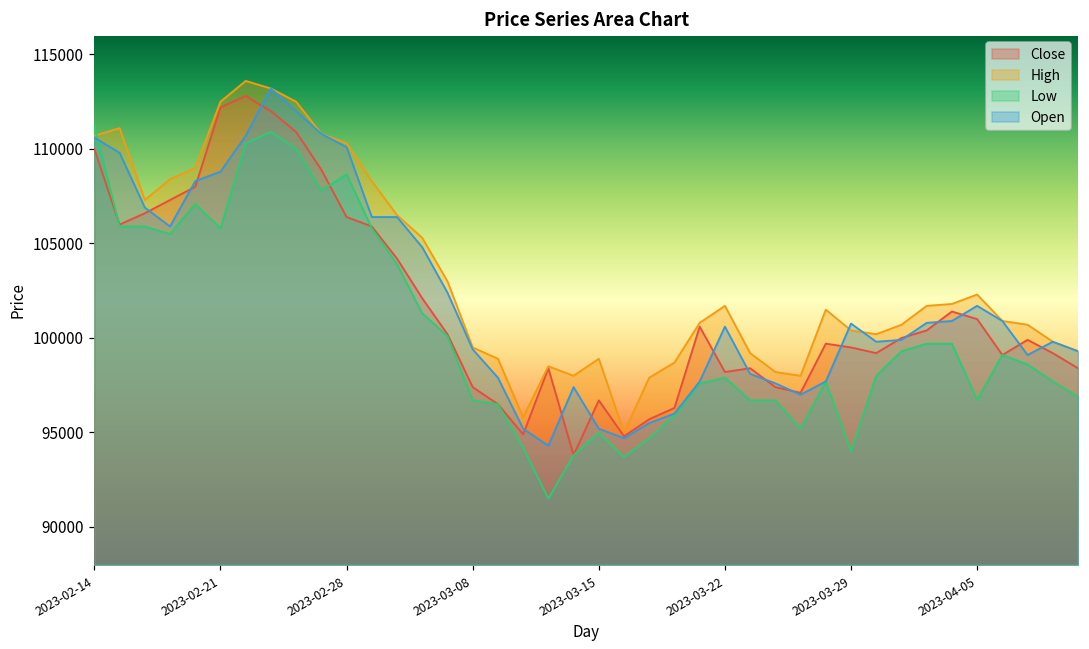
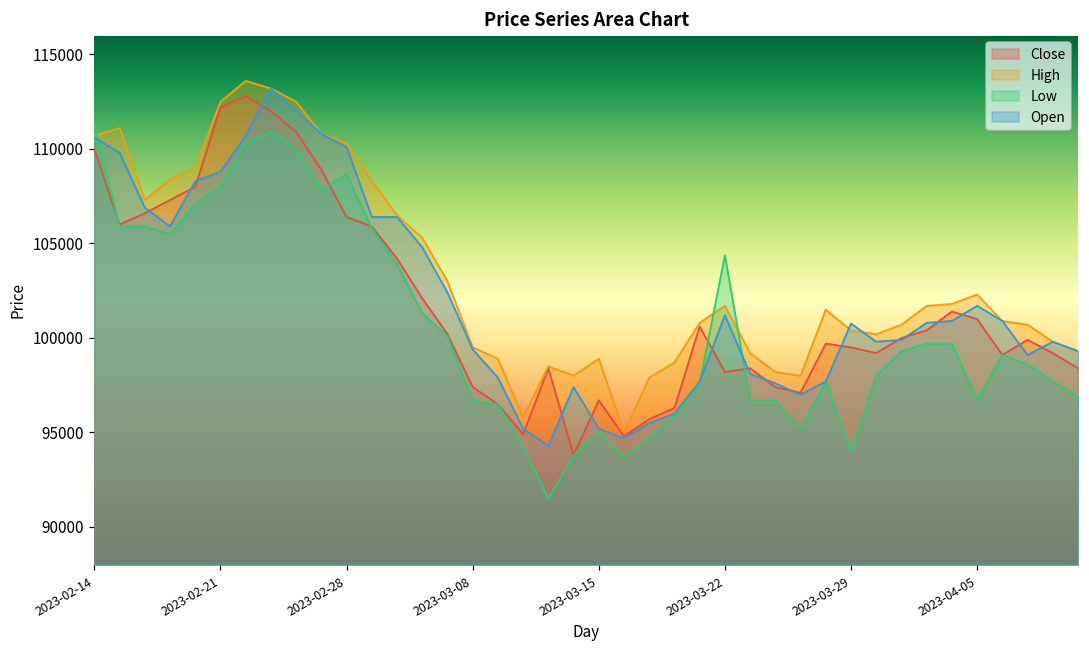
Low, 2023-02-21: 105800 -> 108000
Low, 2023-03-22: 97900 -> 104400
Open, 2023-03-22: 100600 -> 101200
